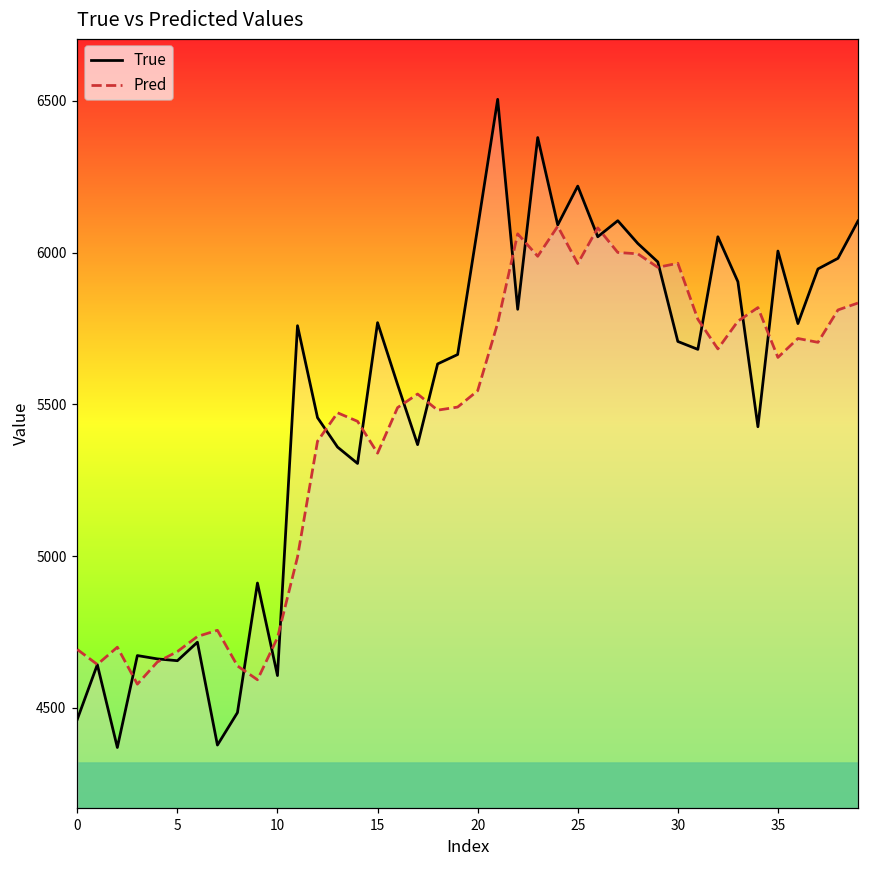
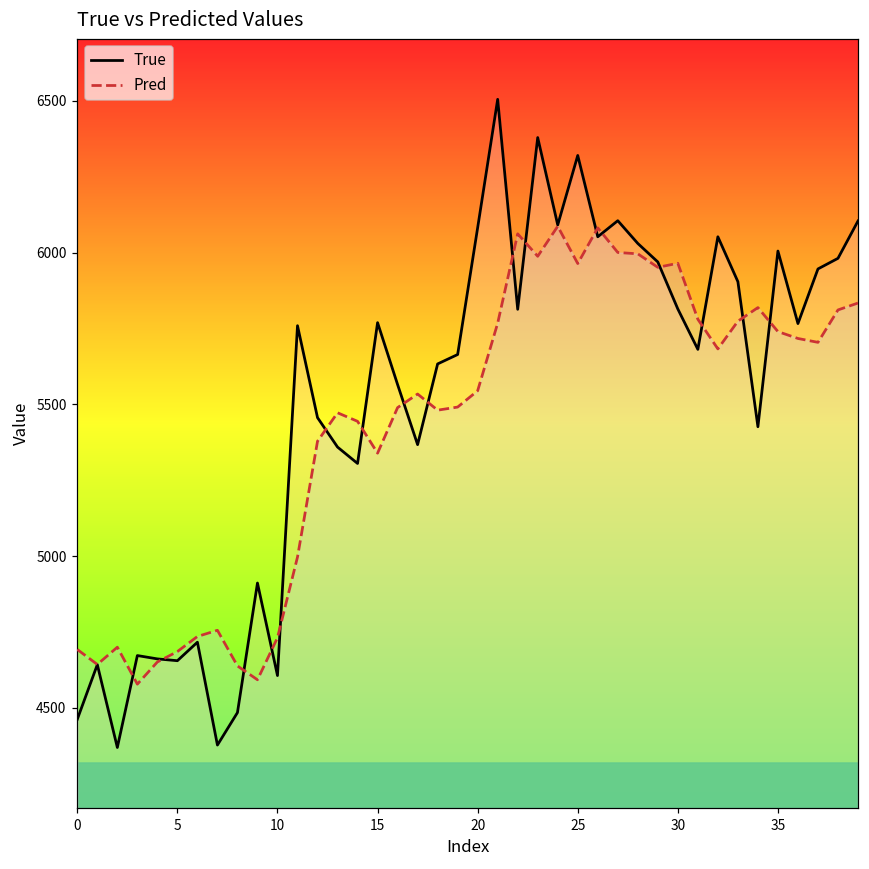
True, 25: 6220 -> 6320
True, 30: 5710 -> 5810
Pred, 35: 5650 -> 5740
